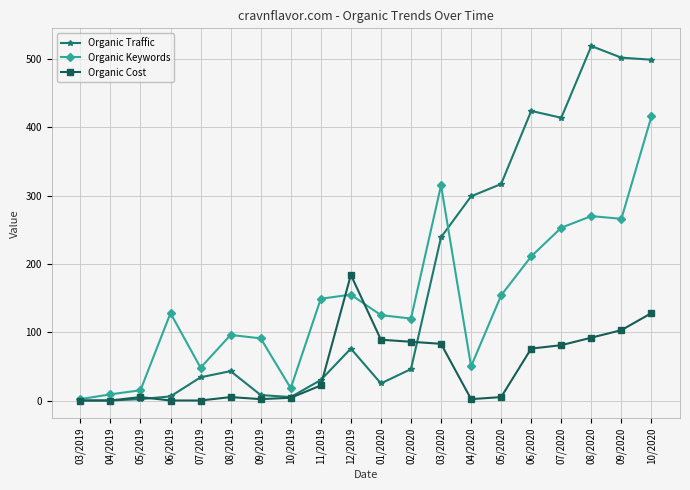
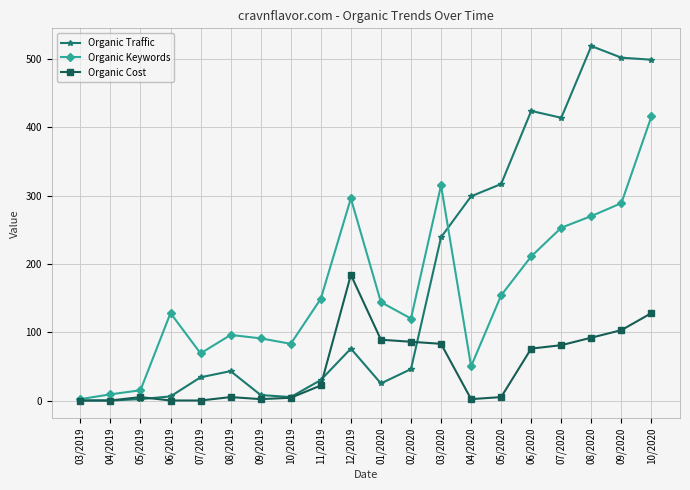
Organic Keywords, 07/2019: 50 -> 70
Organic Keywords, 10/2019: 20 -> 80
Organic Keywords, 12/2019: 160 -> 300
Organic Keywords, 01/2020: 130 -> 140
Organic Keywords, 09/2020: 270 -> 290
